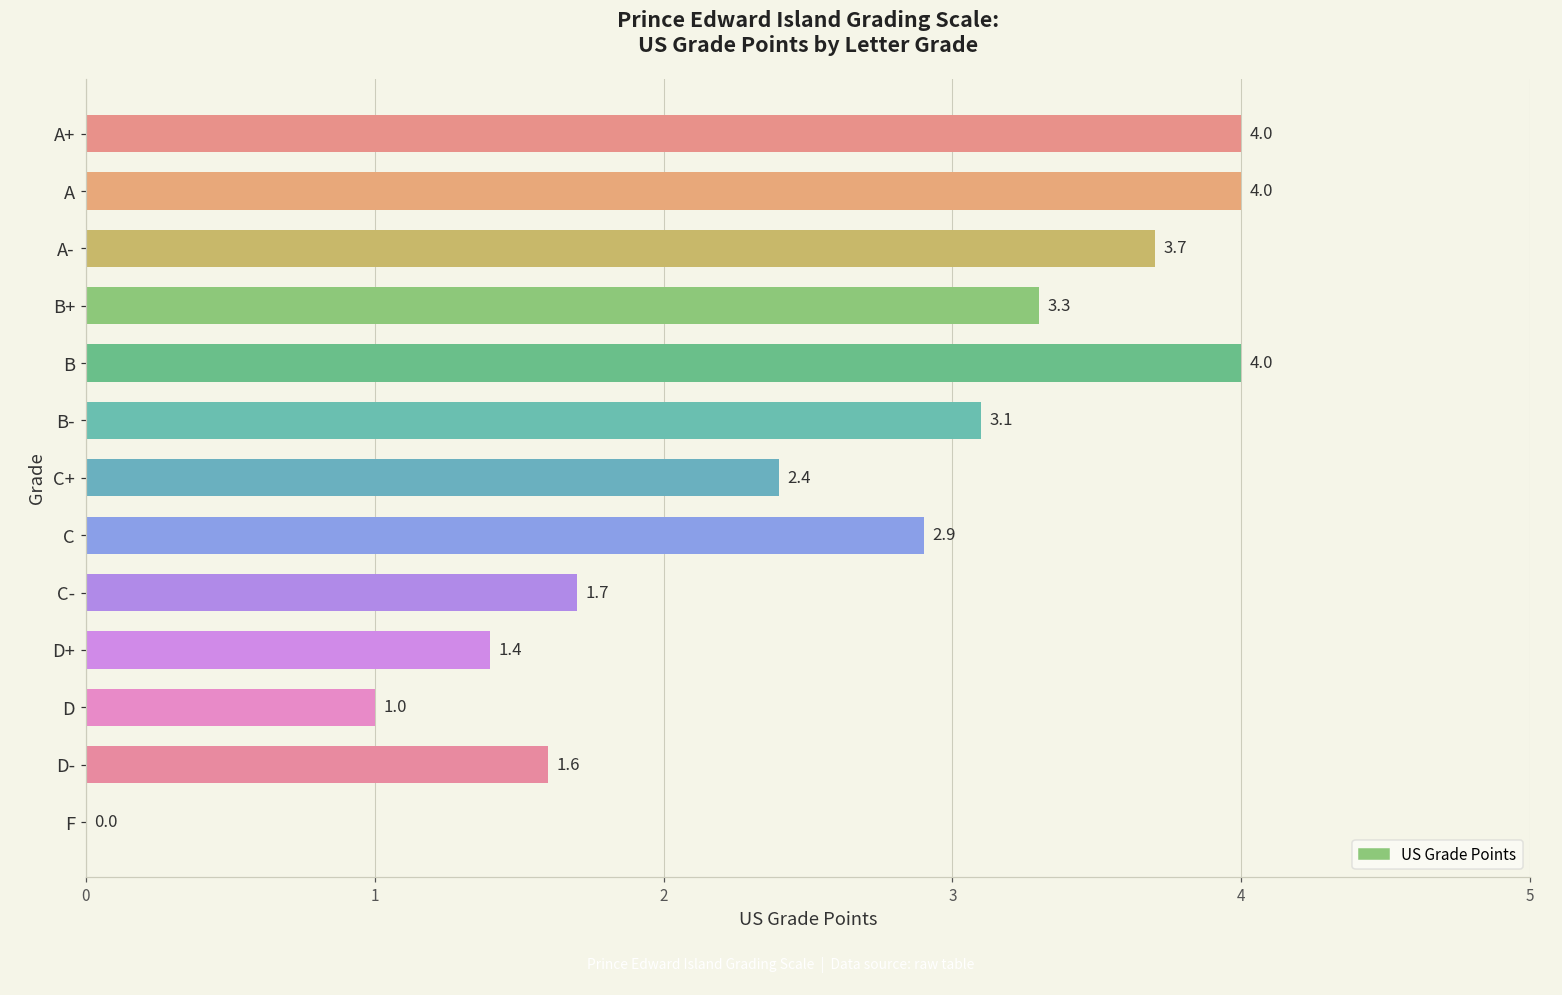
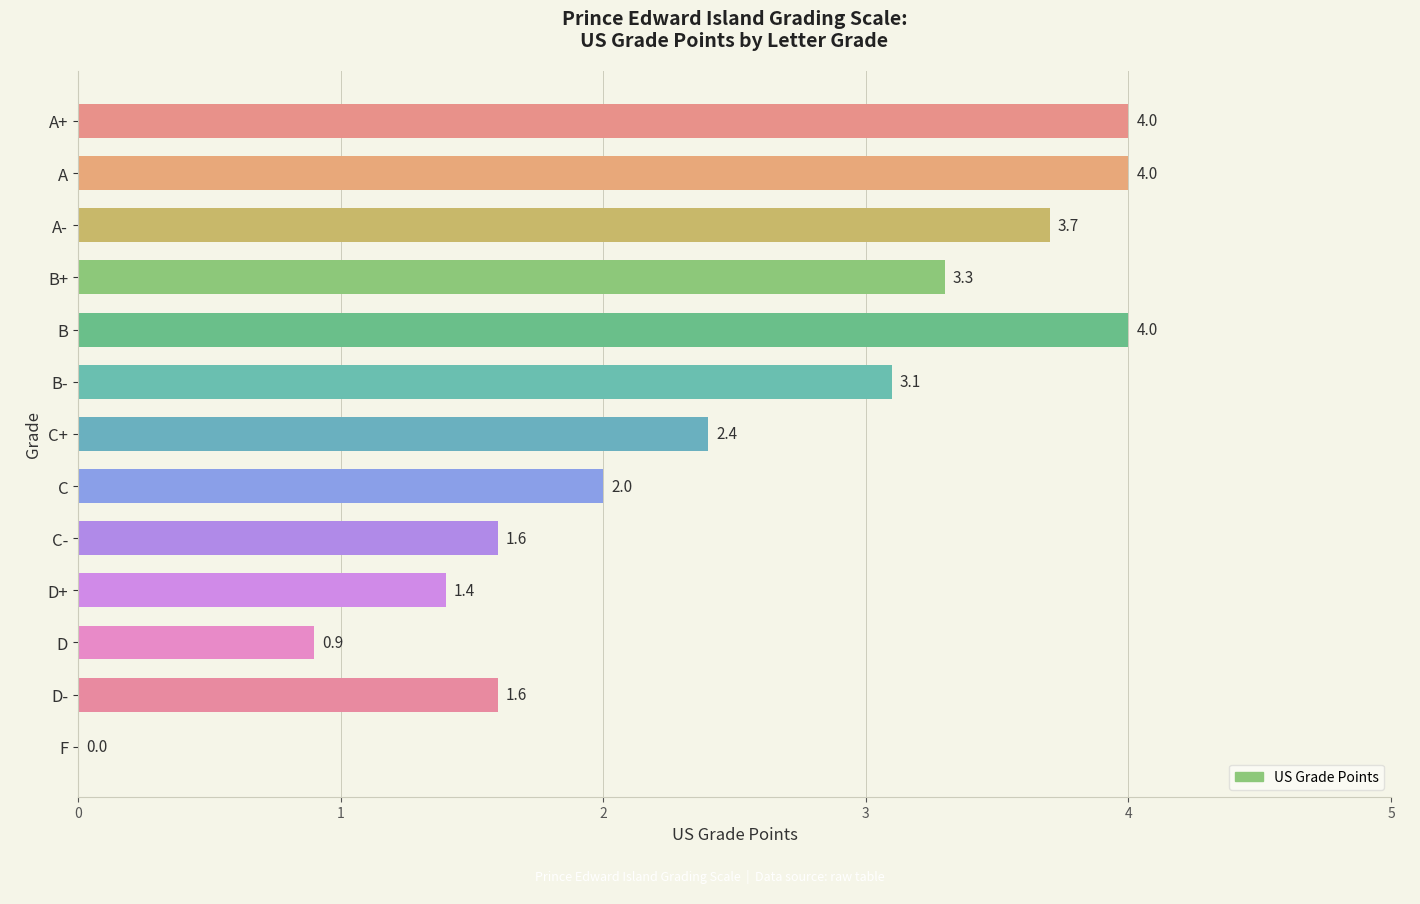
C: 2.9 -> 2.0
C-: 1.7 -> 1.6
D: 1.0 -> 0.9
